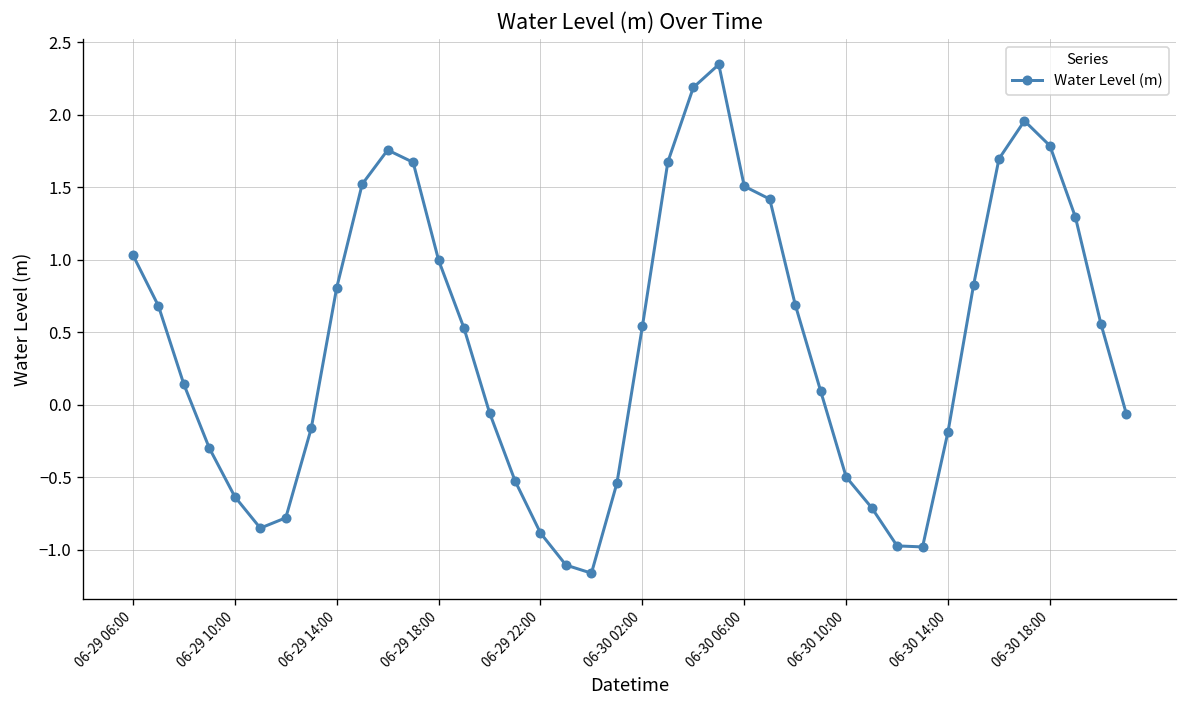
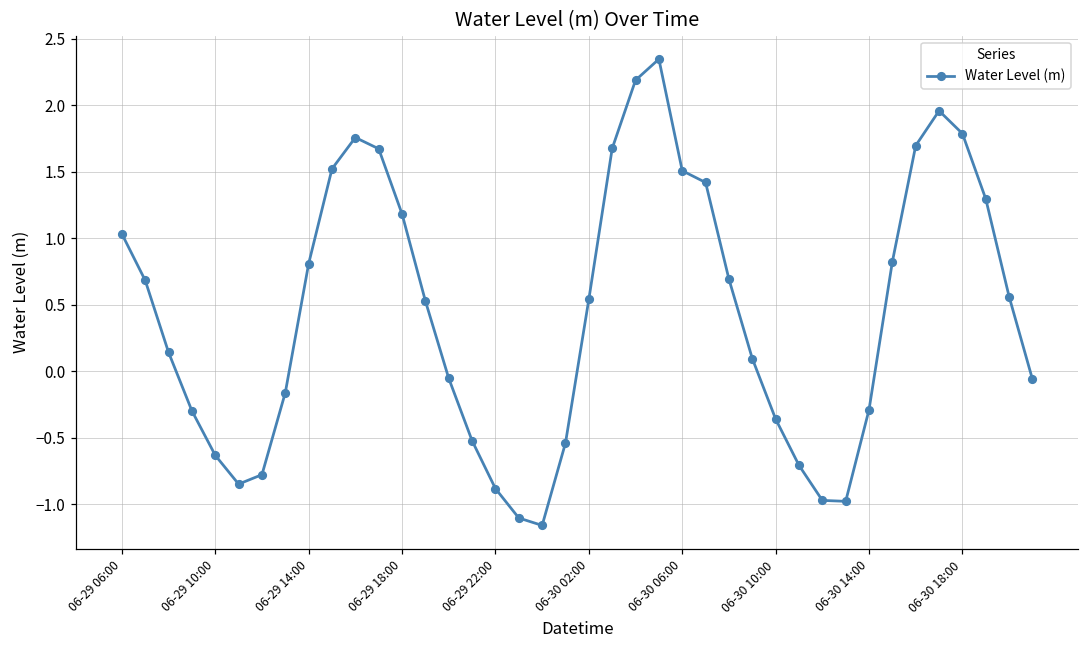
06-29 18:00: 1.00 -> 1.18
06-30 10:00: -0.50 -> -0.36
06-30 14:00: -0.19 -> -0.29
